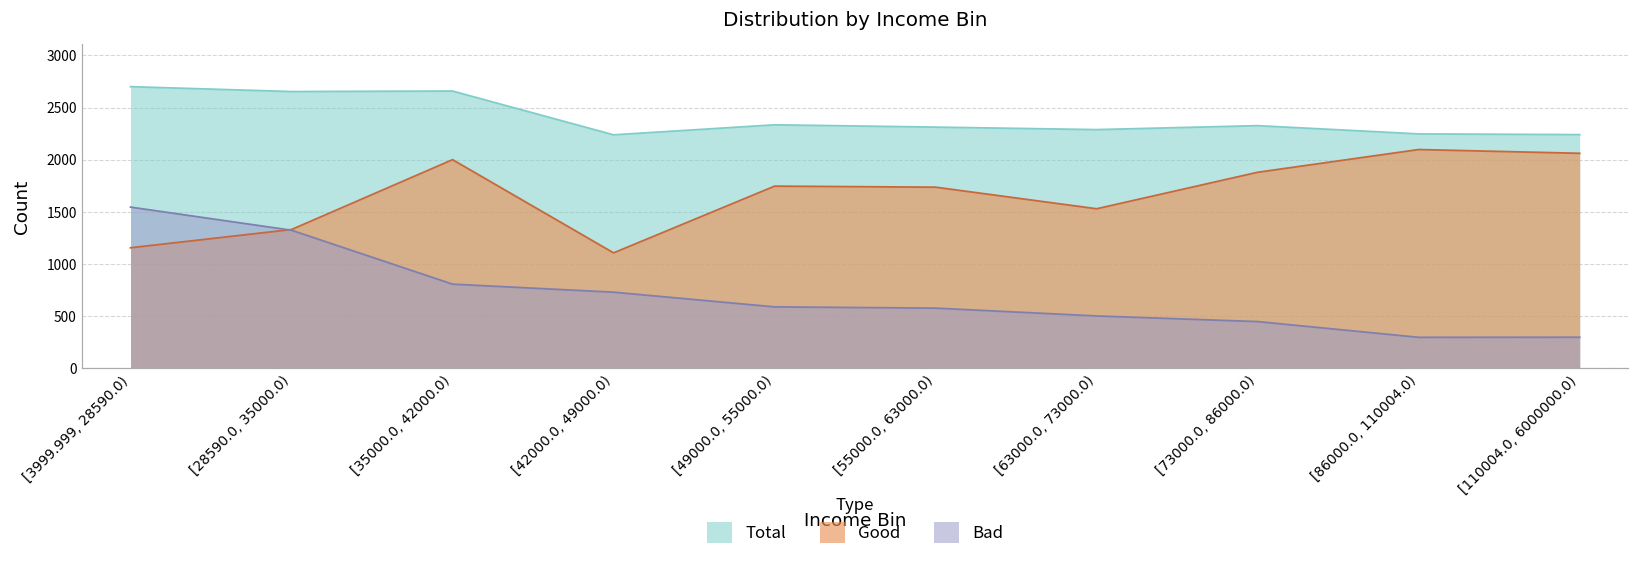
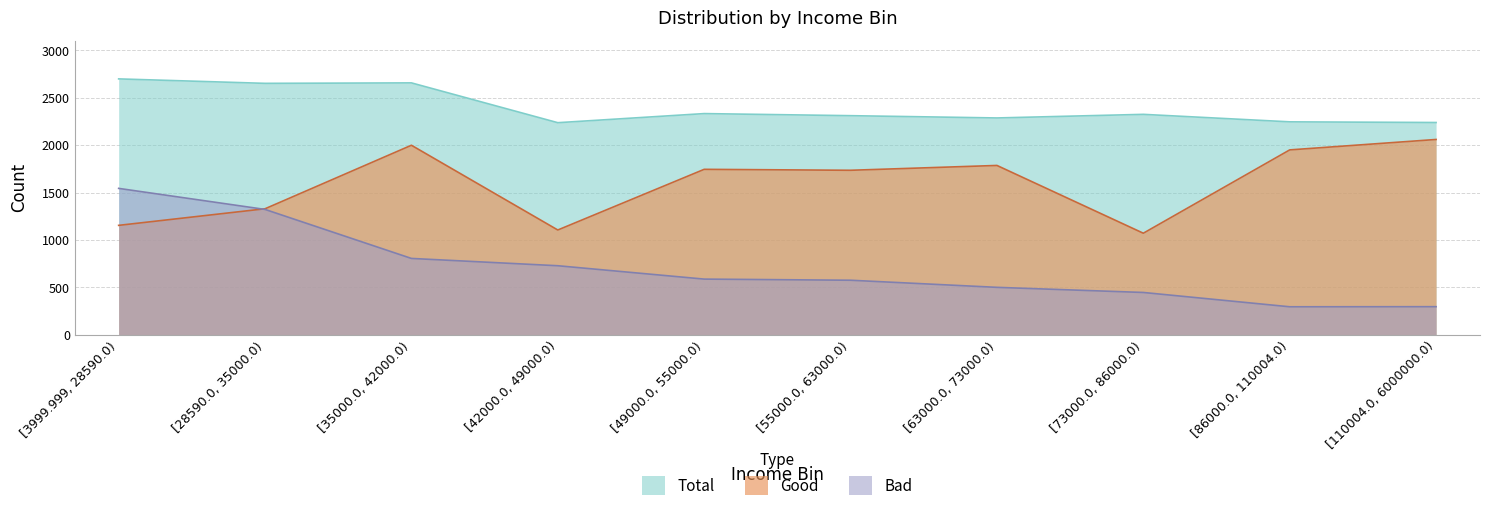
Good, [63000.0, 73000.0): 1500 -> 1800
Good, [73000.0, 86000.0): 1900 -> 1100
Good, [86000.0, 110004.0): 2100 -> 2000
